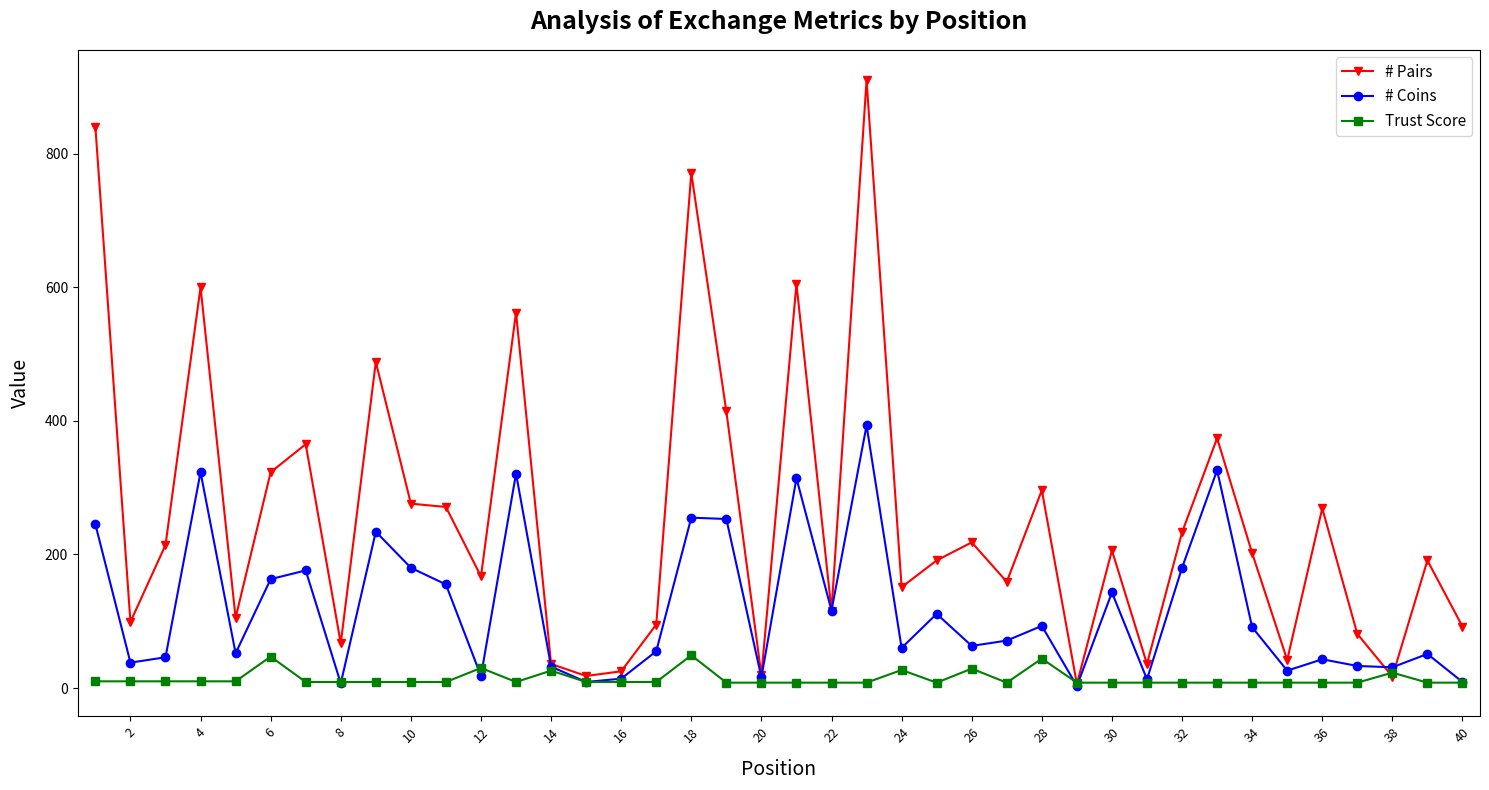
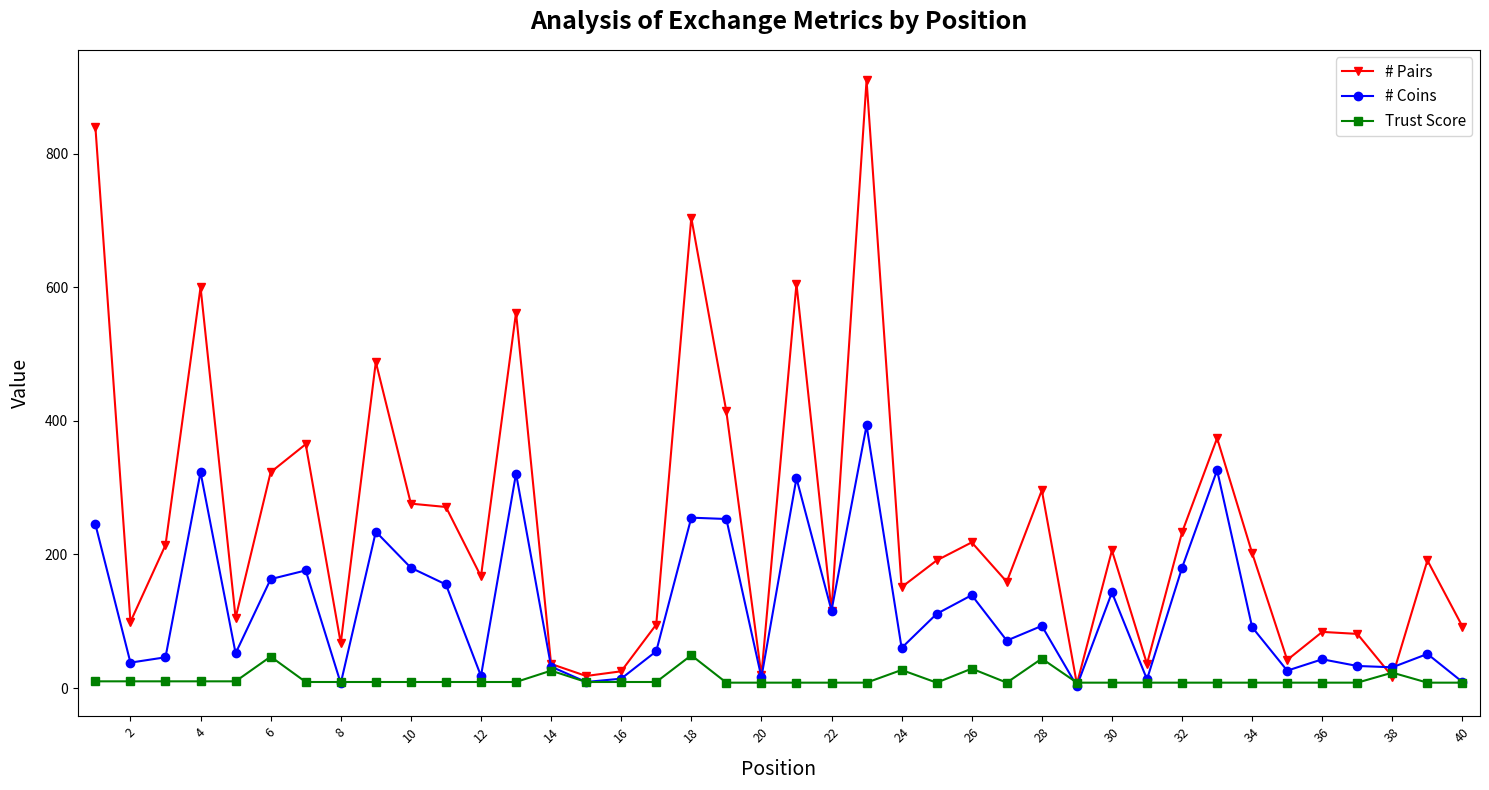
Trust Score, 12: 30 -> 10
# Pairs, 18: 770 -> 700
# Coins, 26: 60 -> 140
# Pairs, 36: 270 -> 80
